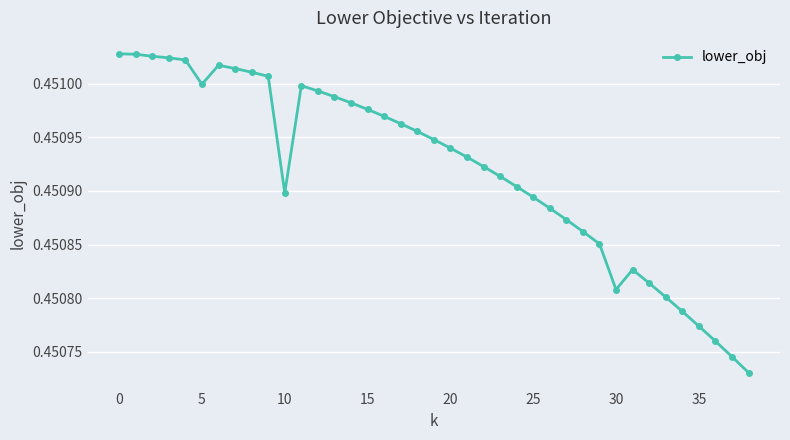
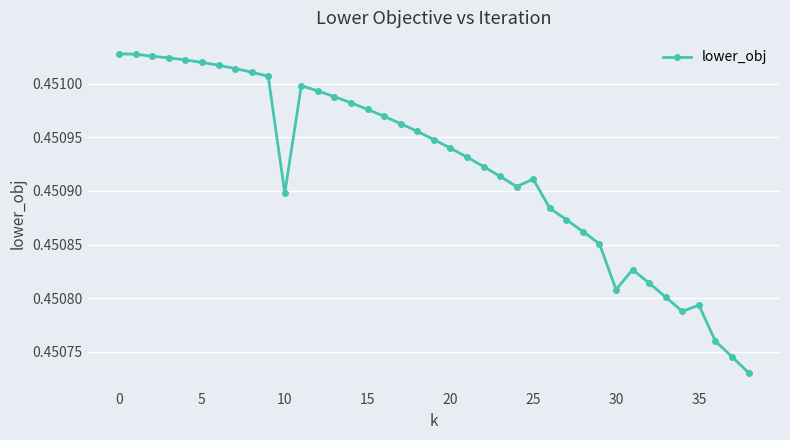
5: 0.450999 -> 0.451020
25: 0.450894 -> 0.450911
35: 0.450774 -> 0.450794
